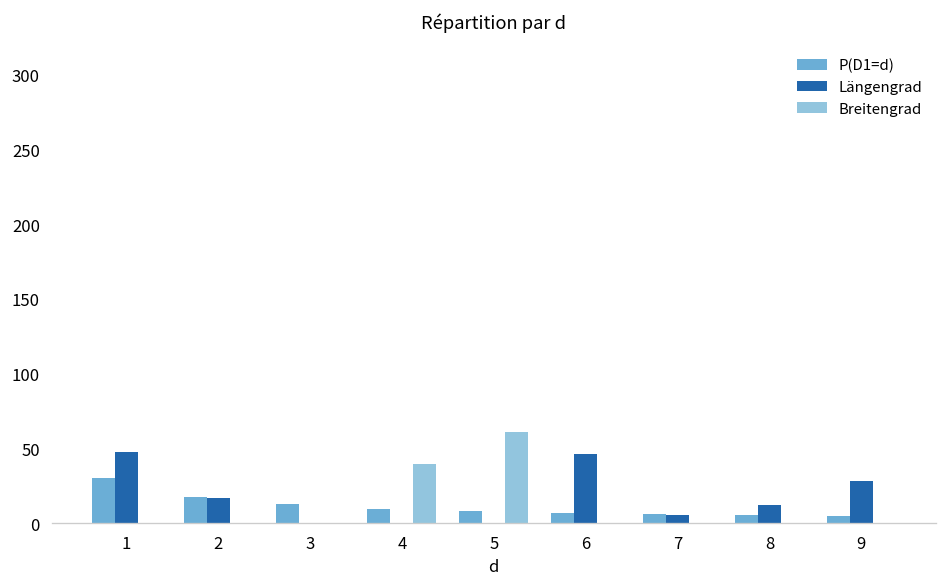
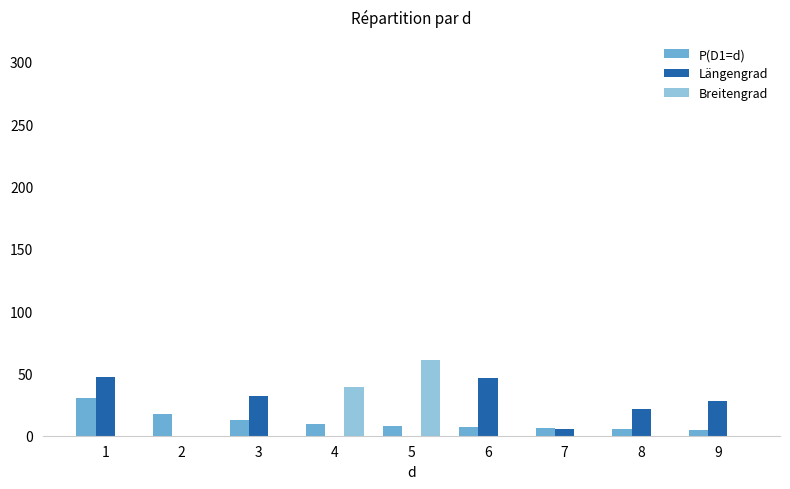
Längengrad, 2: 17 -> 0
Längengrad, 3: 0 -> 32
Längengrad, 8: 12 -> 22
